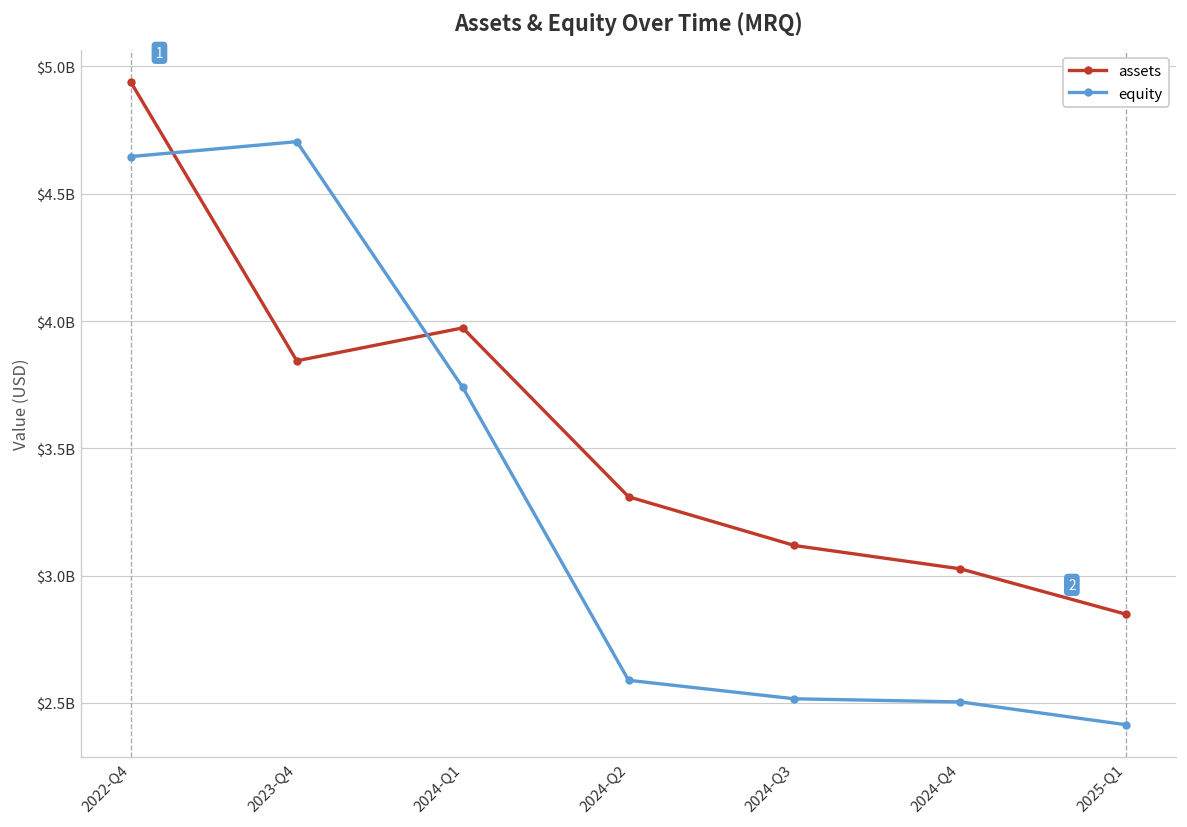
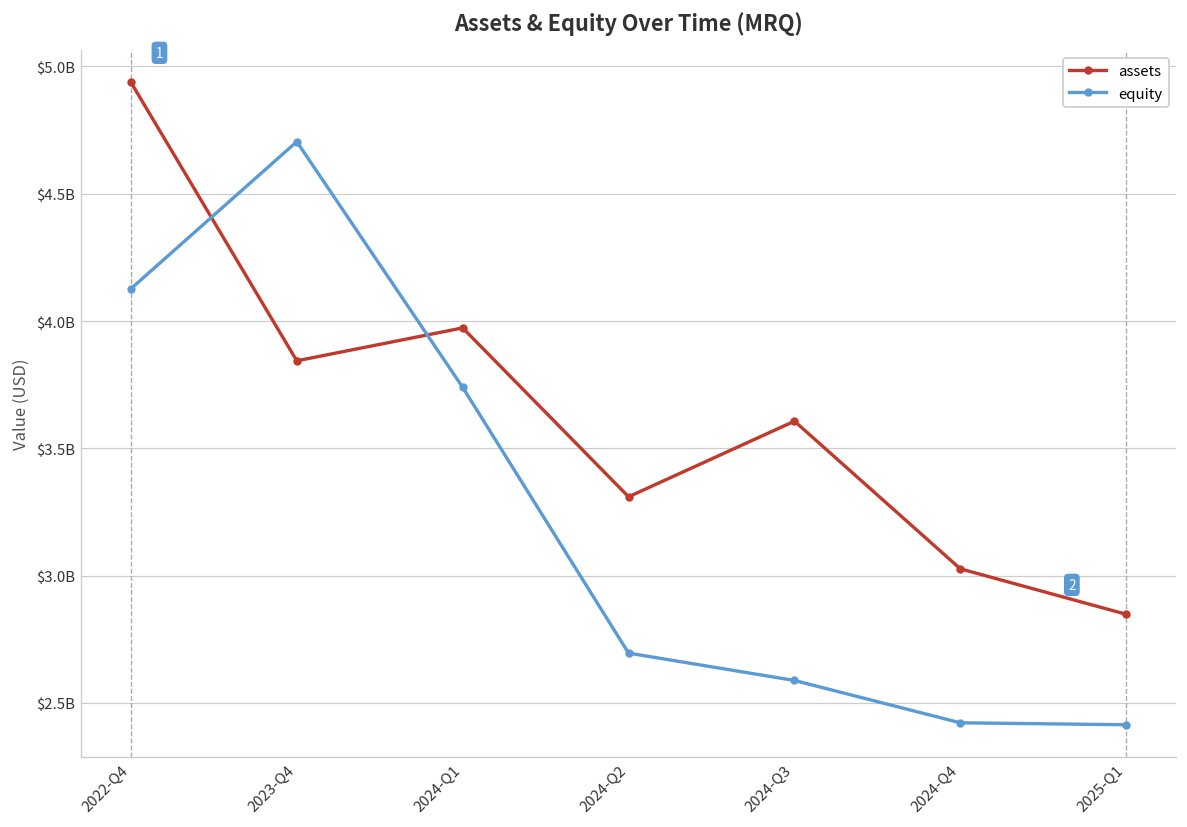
equity, 2022-Q4: $4650000000 -> $4130000000
equity, 2024-Q2: $2590000000 -> $2700000000
assets, 2024-Q3: $3120000000 -> $3610000000
equity, 2024-Q3: $2520000000 -> $2590000000
equity, 2024-Q4: $2500000000 -> $2420000000
